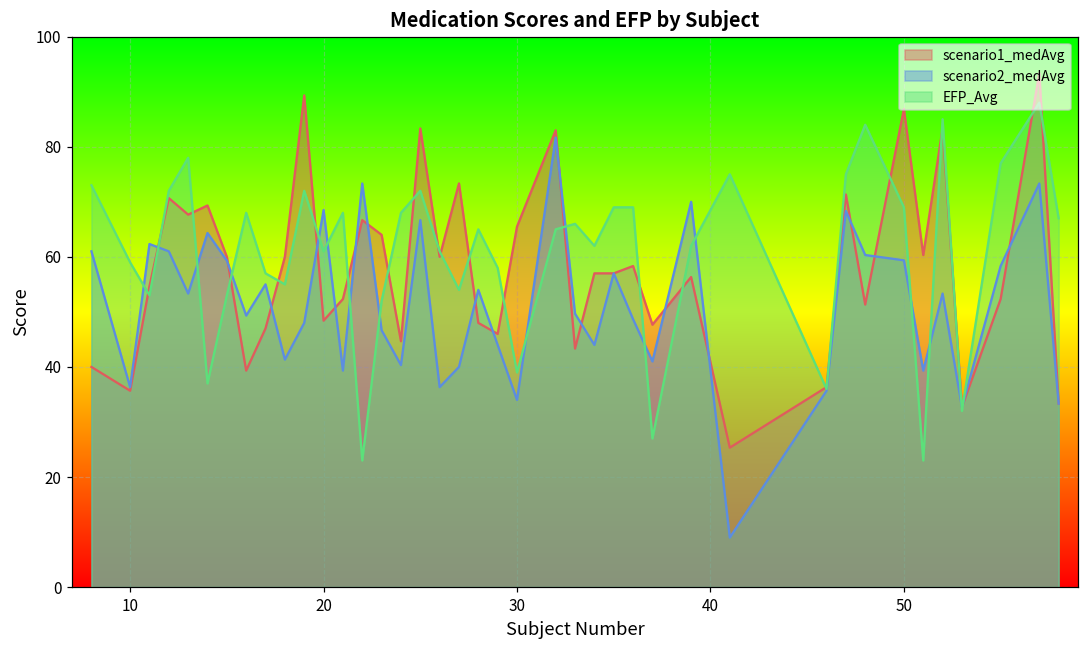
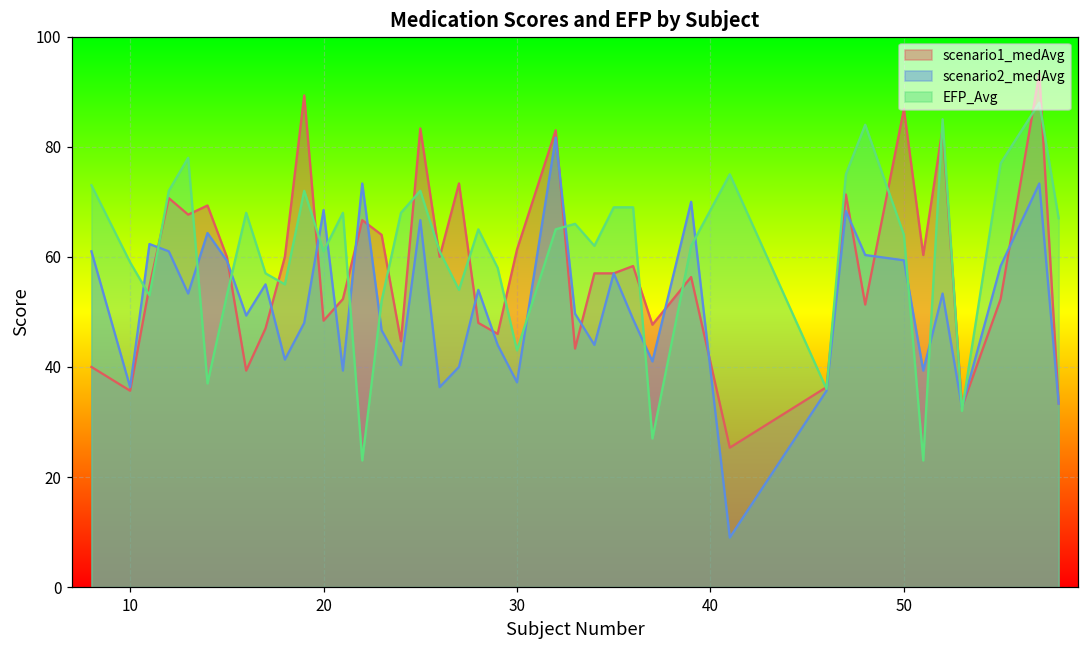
scenario1_medAvg, 30: 65 -> 61
scenario2_medAvg, 30: 34 -> 37
EFP_Avg, 30: 39 -> 43
EFP_Avg, 50: 69 -> 64
